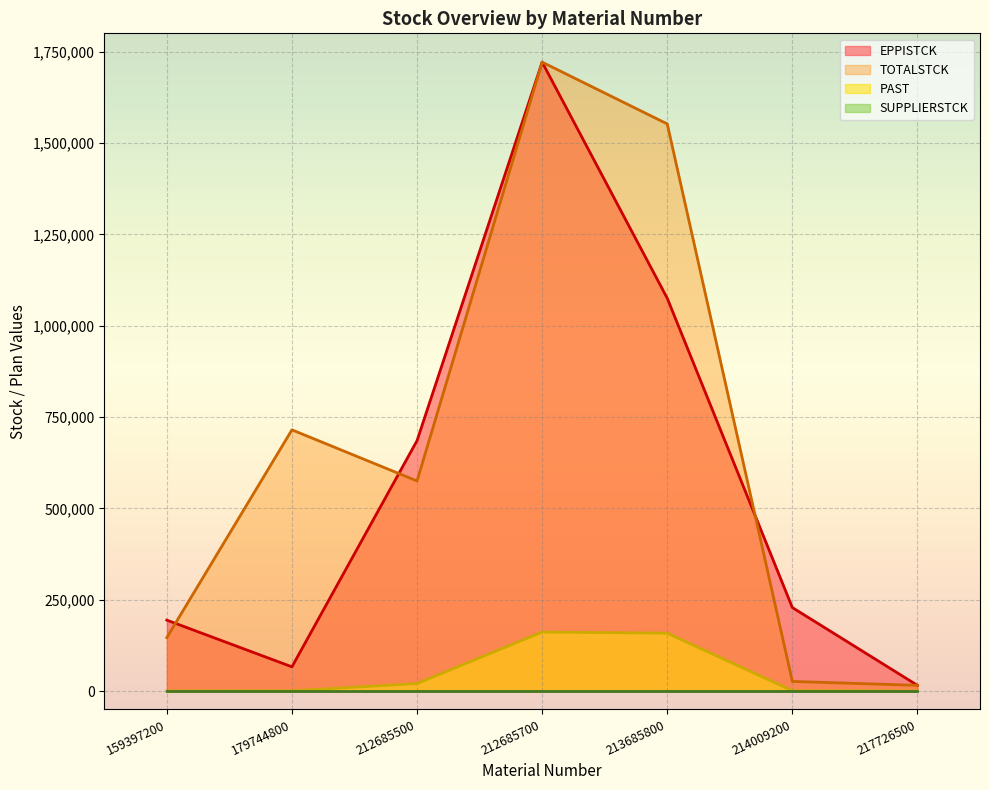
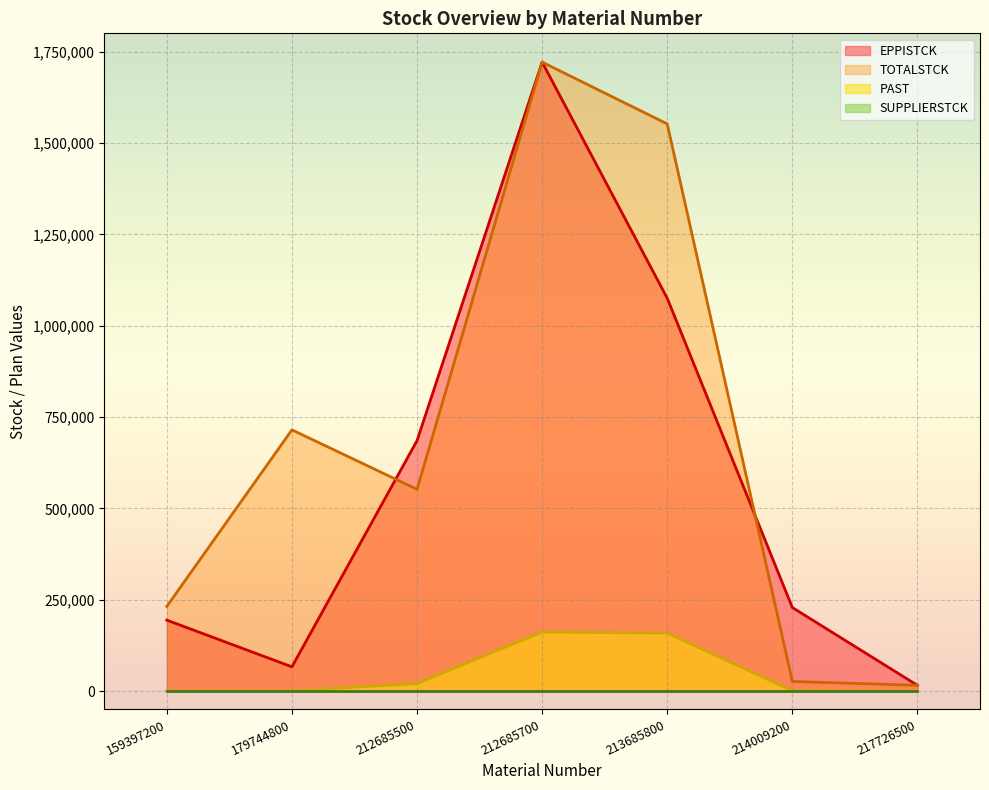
TOTALSTCK, 159397200: 150,000 -> 230,000
TOTALSTCK, 212685500: 570,000 -> 550,000
